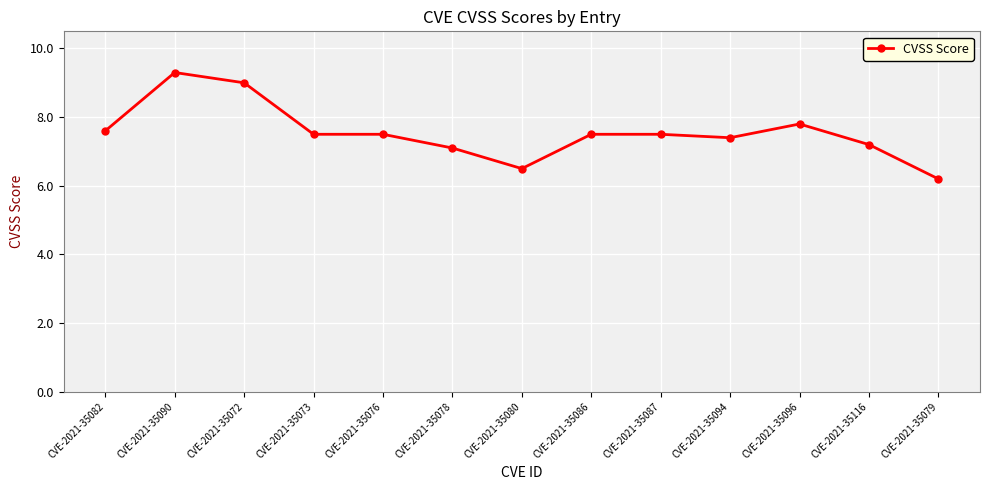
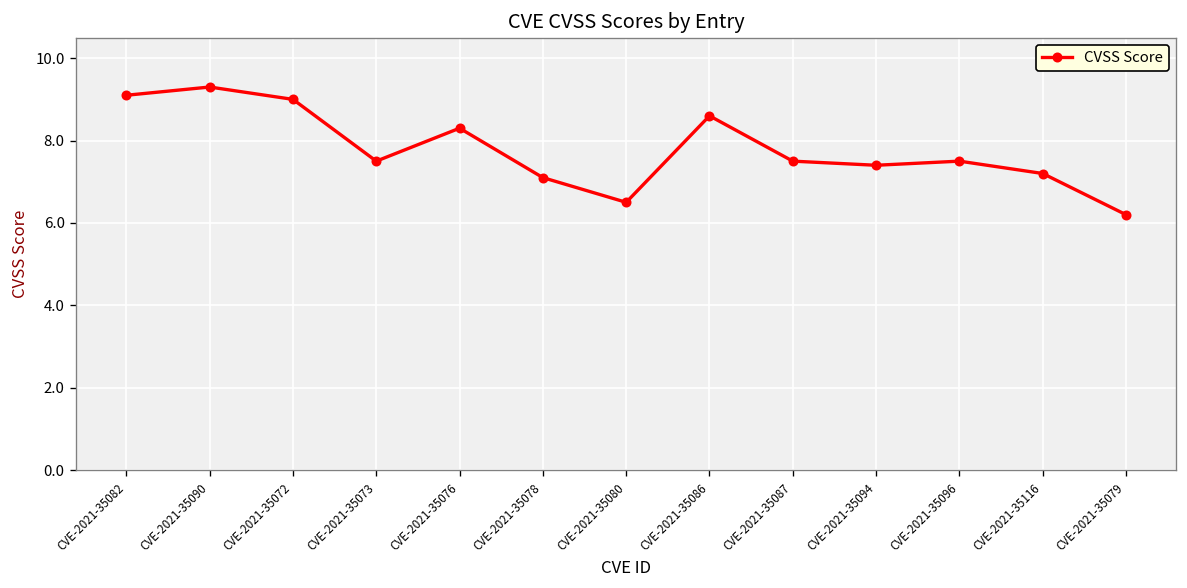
CVE-2021-35082: 7.6 -> 9.1
CVE-2021-35076: 7.5 -> 8.3
CVE-2021-35086: 7.5 -> 8.6
CVE-2021-35096: 7.8 -> 7.5
